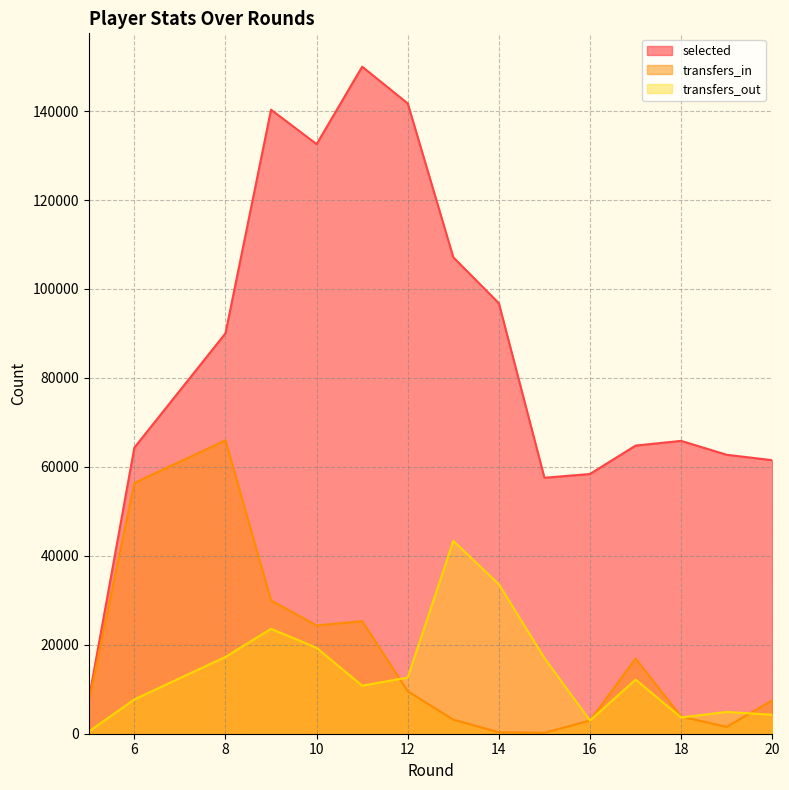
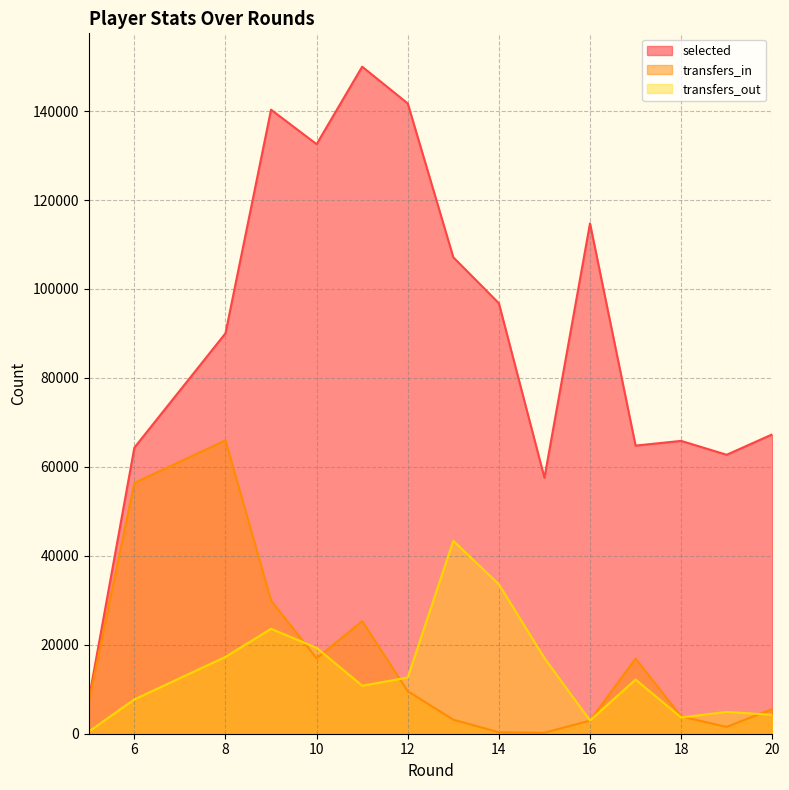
transfers_in, 10: 24000 -> 17000
selected, 16: 58000 -> 115000
selected, 20: 62000 -> 67000
transfers_in, 20: 8000 -> 6000
